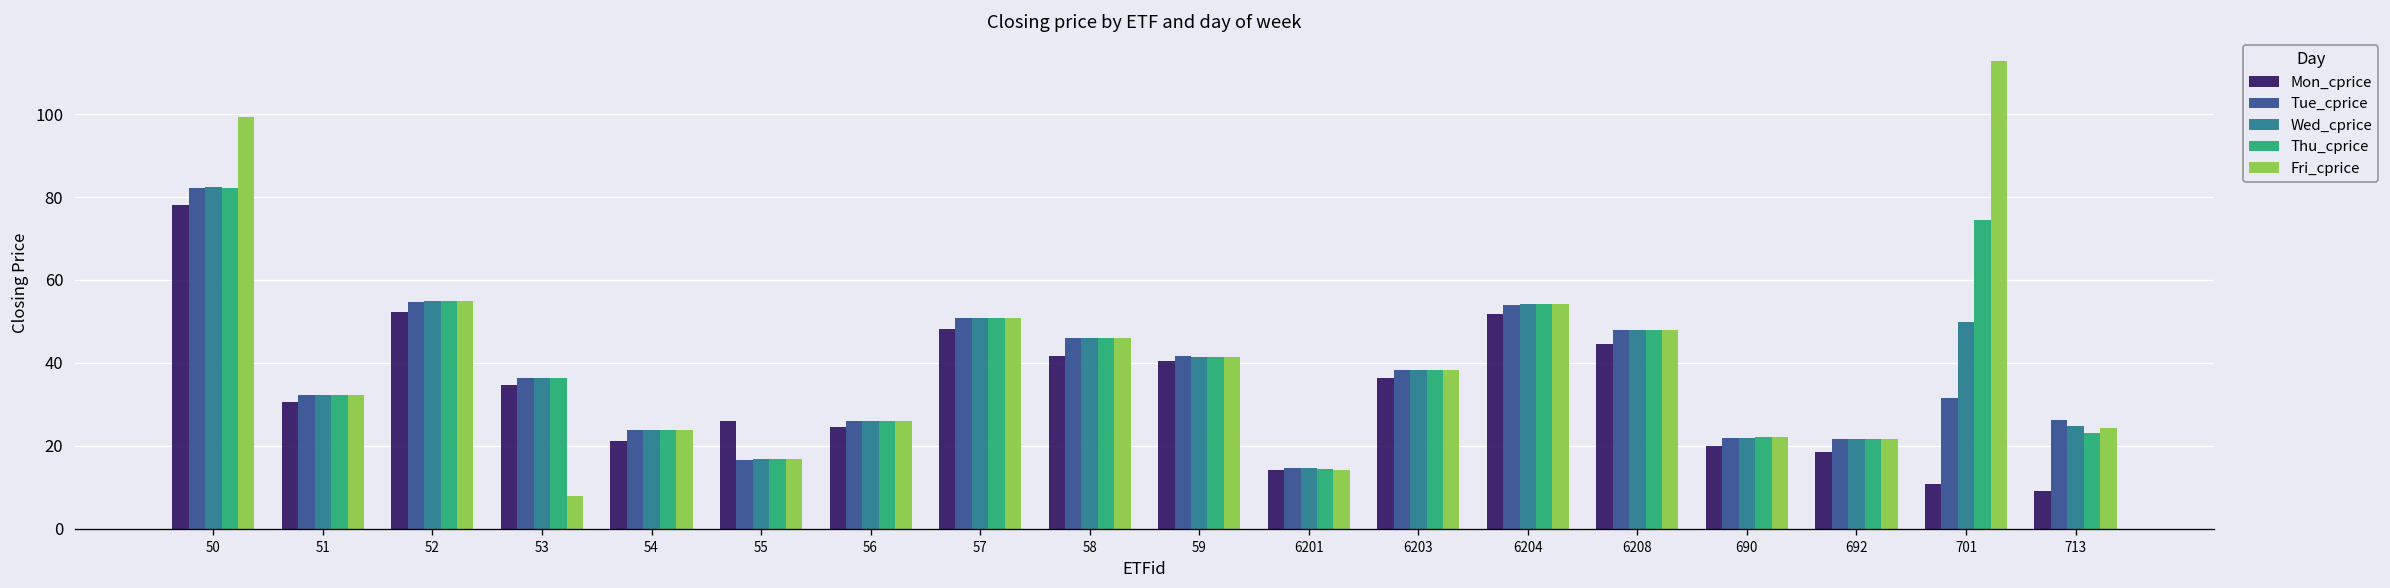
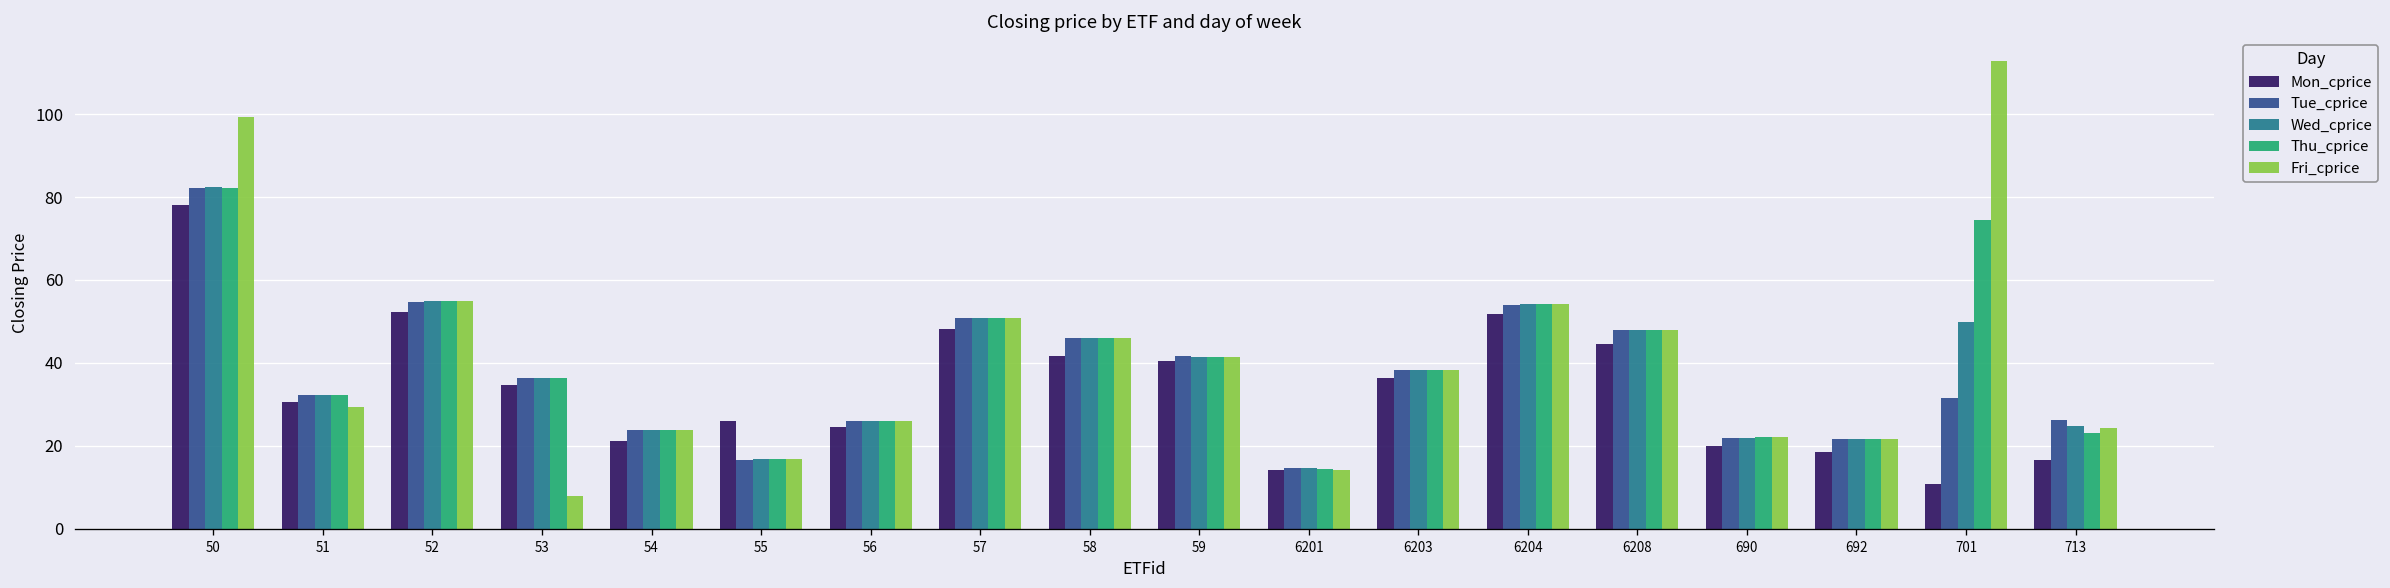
Fri_cprice, 51: 32 -> 29
Mon_cprice, 713: 9 -> 17
